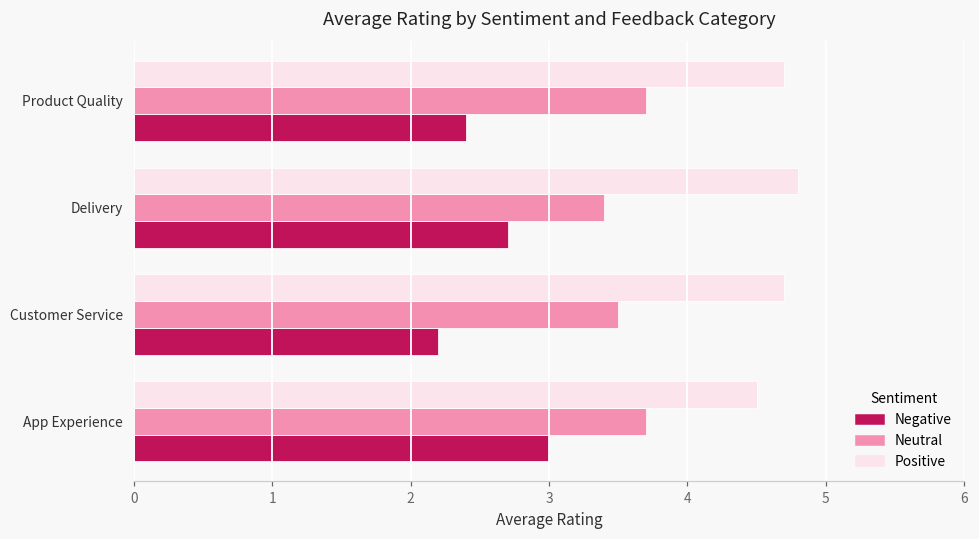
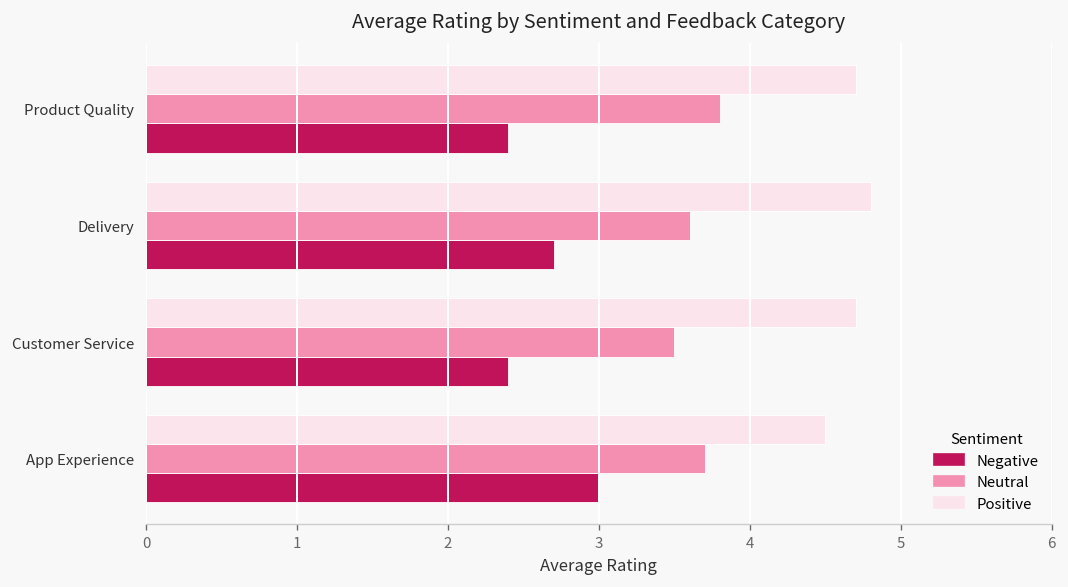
Neutral, Product Quality: 3.7 -> 3.8
Neutral, Delivery: 3.4 -> 3.6
Negative, Customer Service: 2.2 -> 2.4
